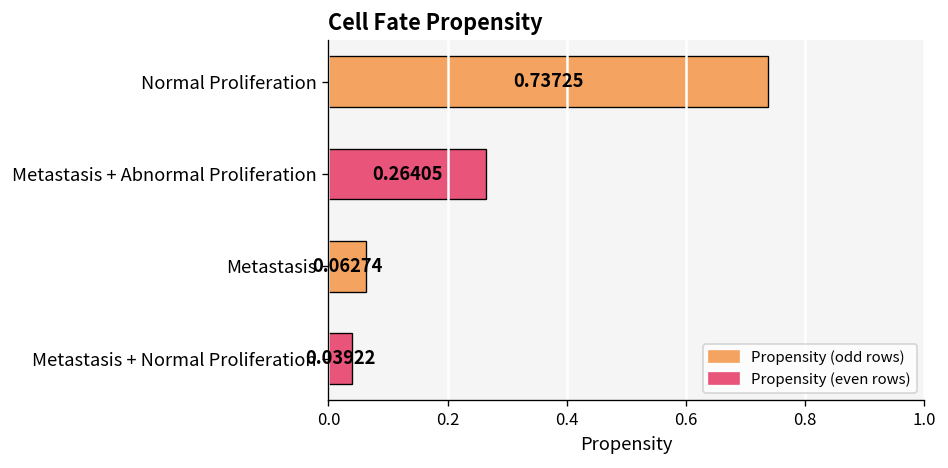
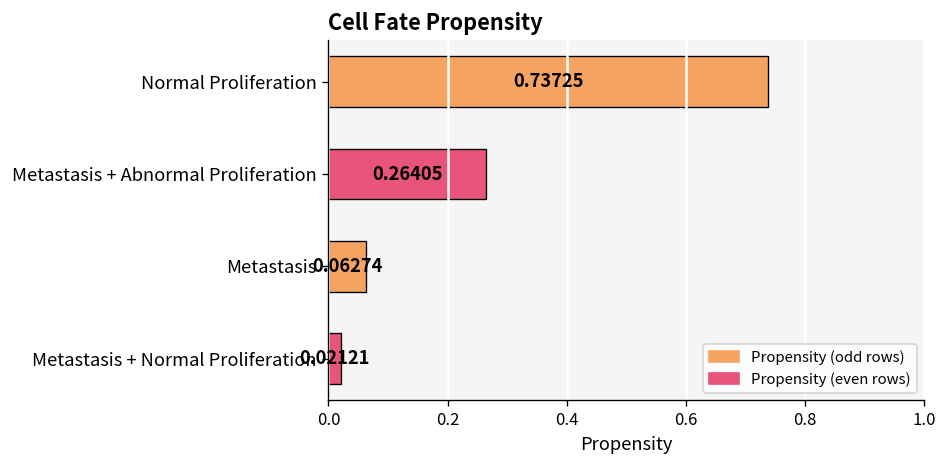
Metastasis + Normal Proliferation: 0.03922 -> 0.02121
